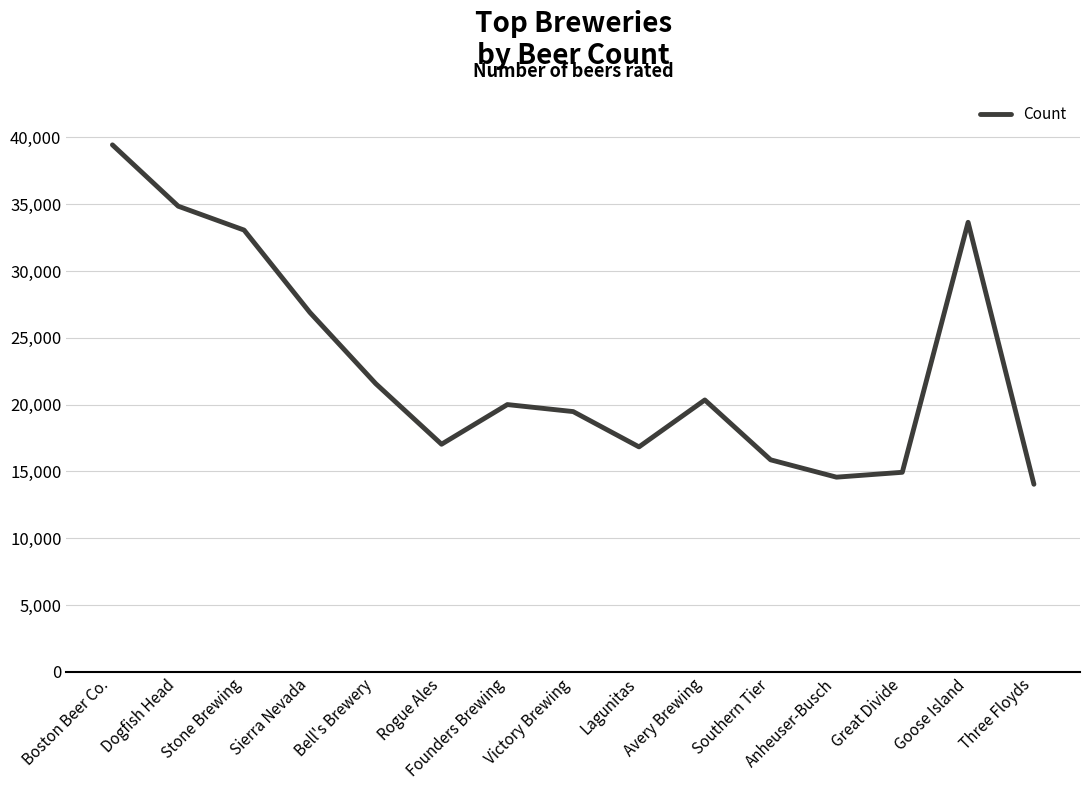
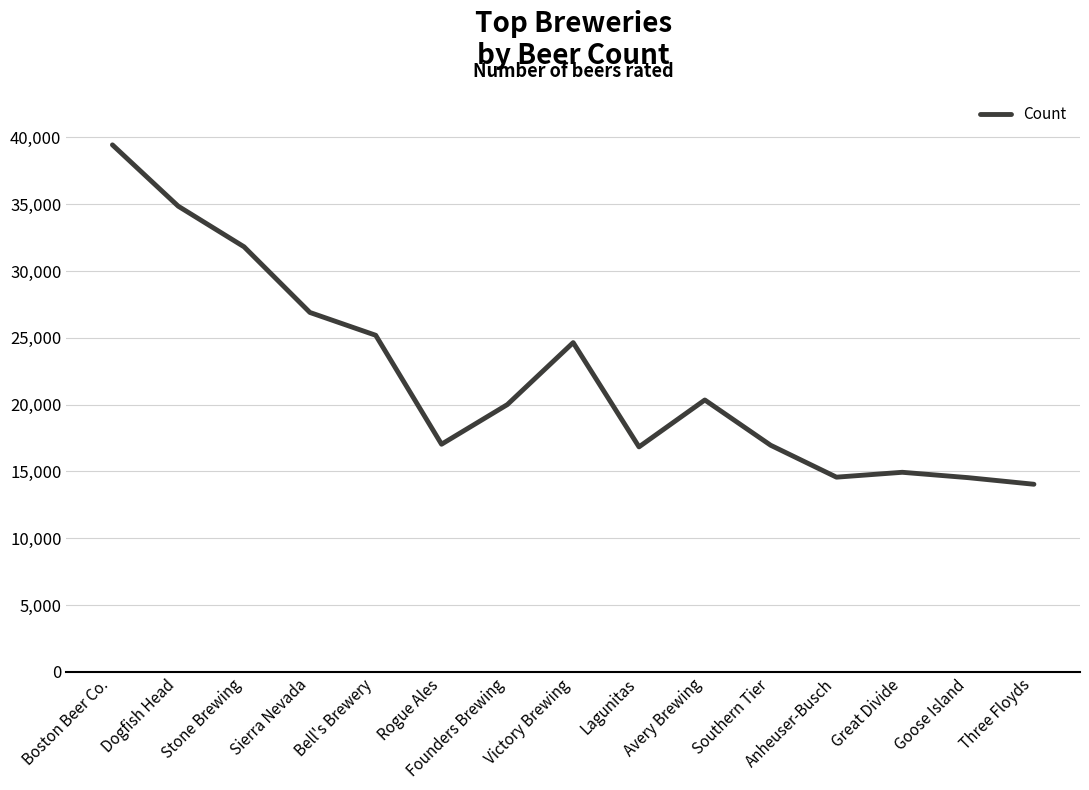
Stone Brewing: 33,100 -> 31,800
Bell's Brewery: 21,600 -> 25,200
Victory Brewing: 19,500 -> 24,600
Southern Tier: 15,900 -> 17,000
Goose Island: 33,600 -> 14,500
